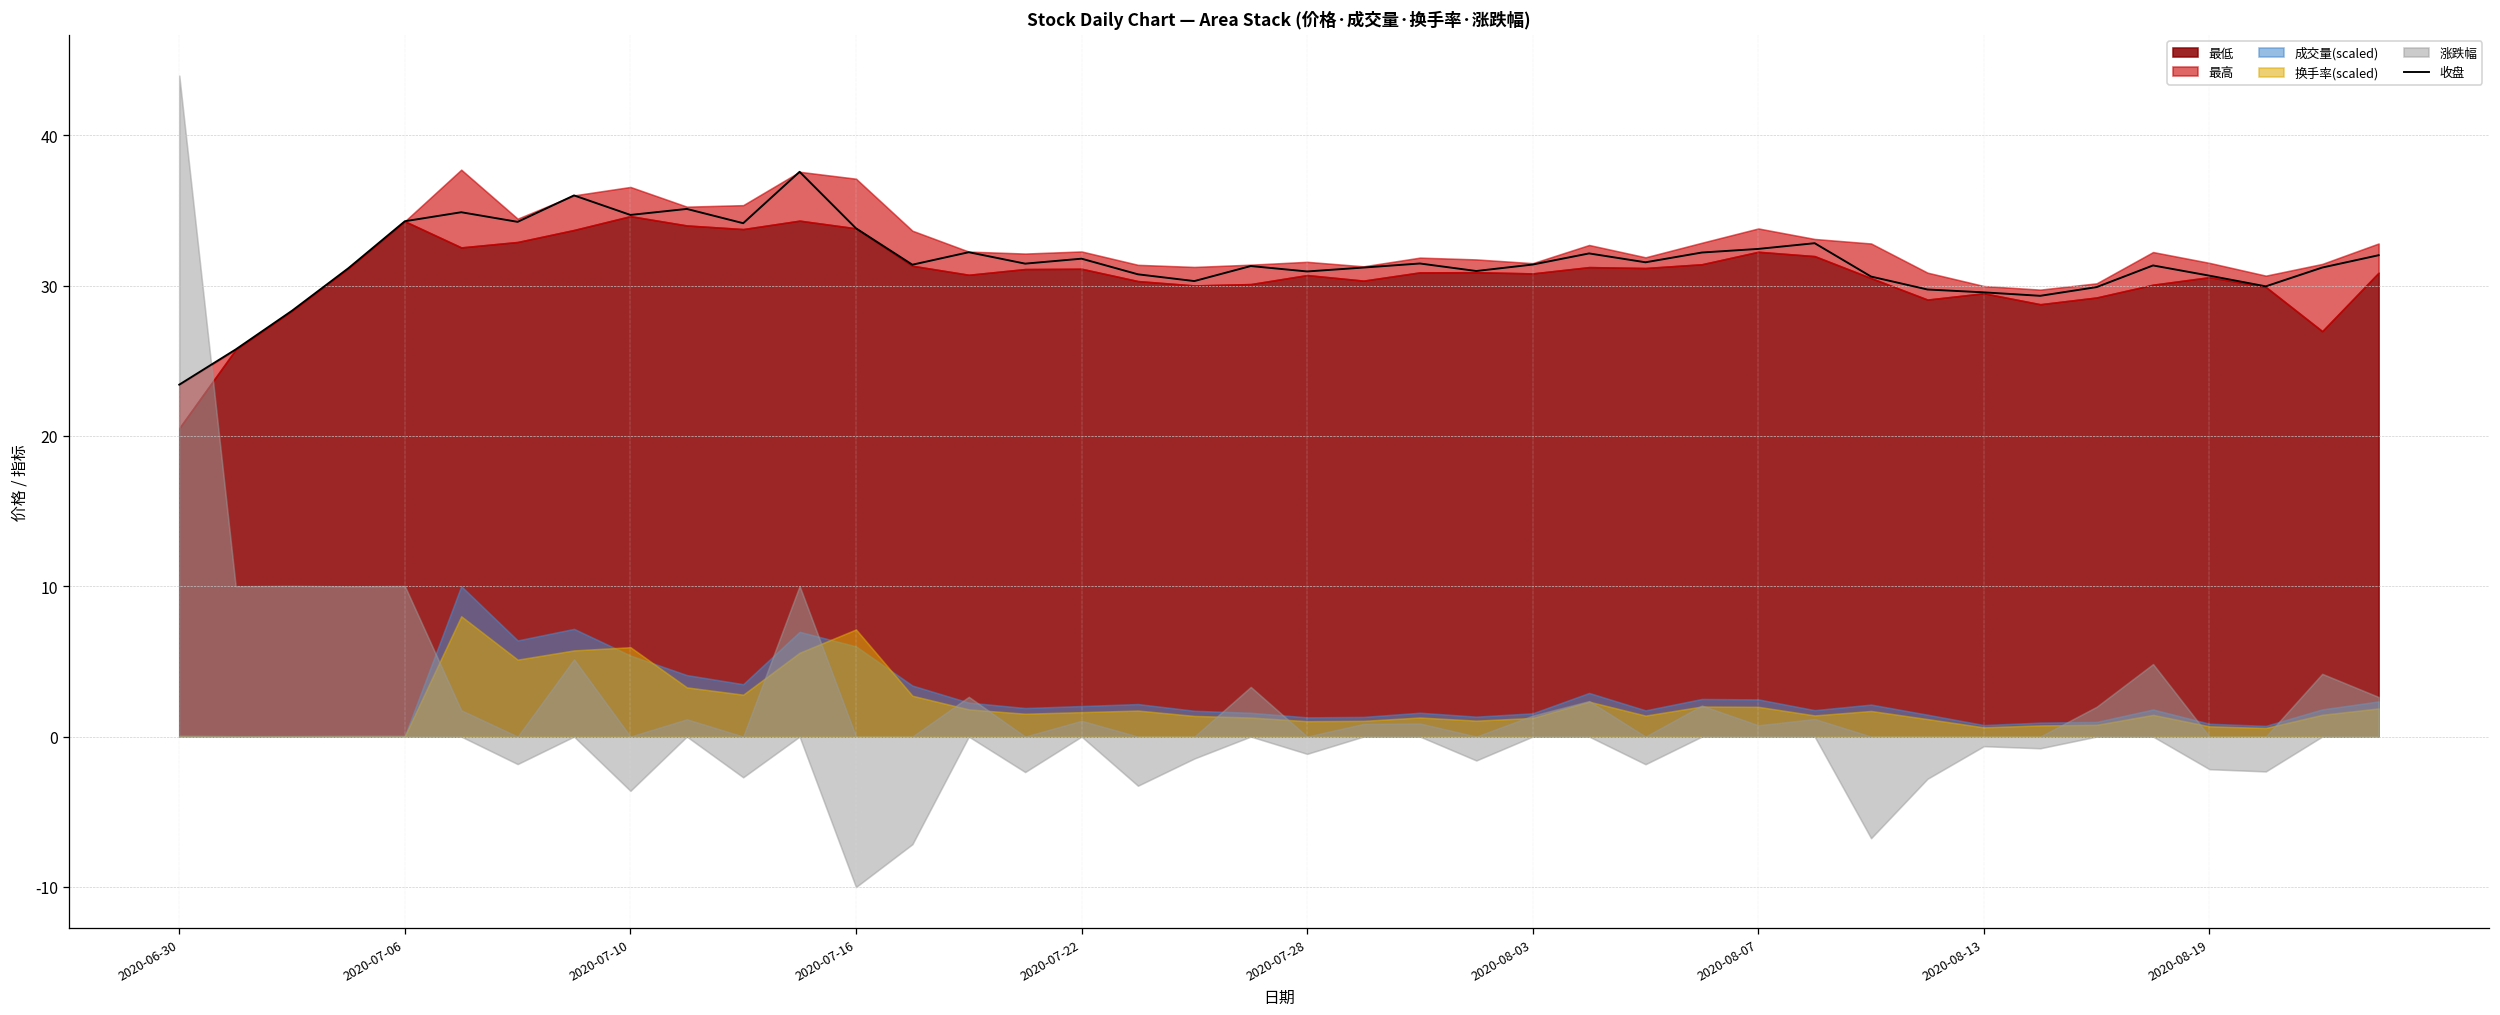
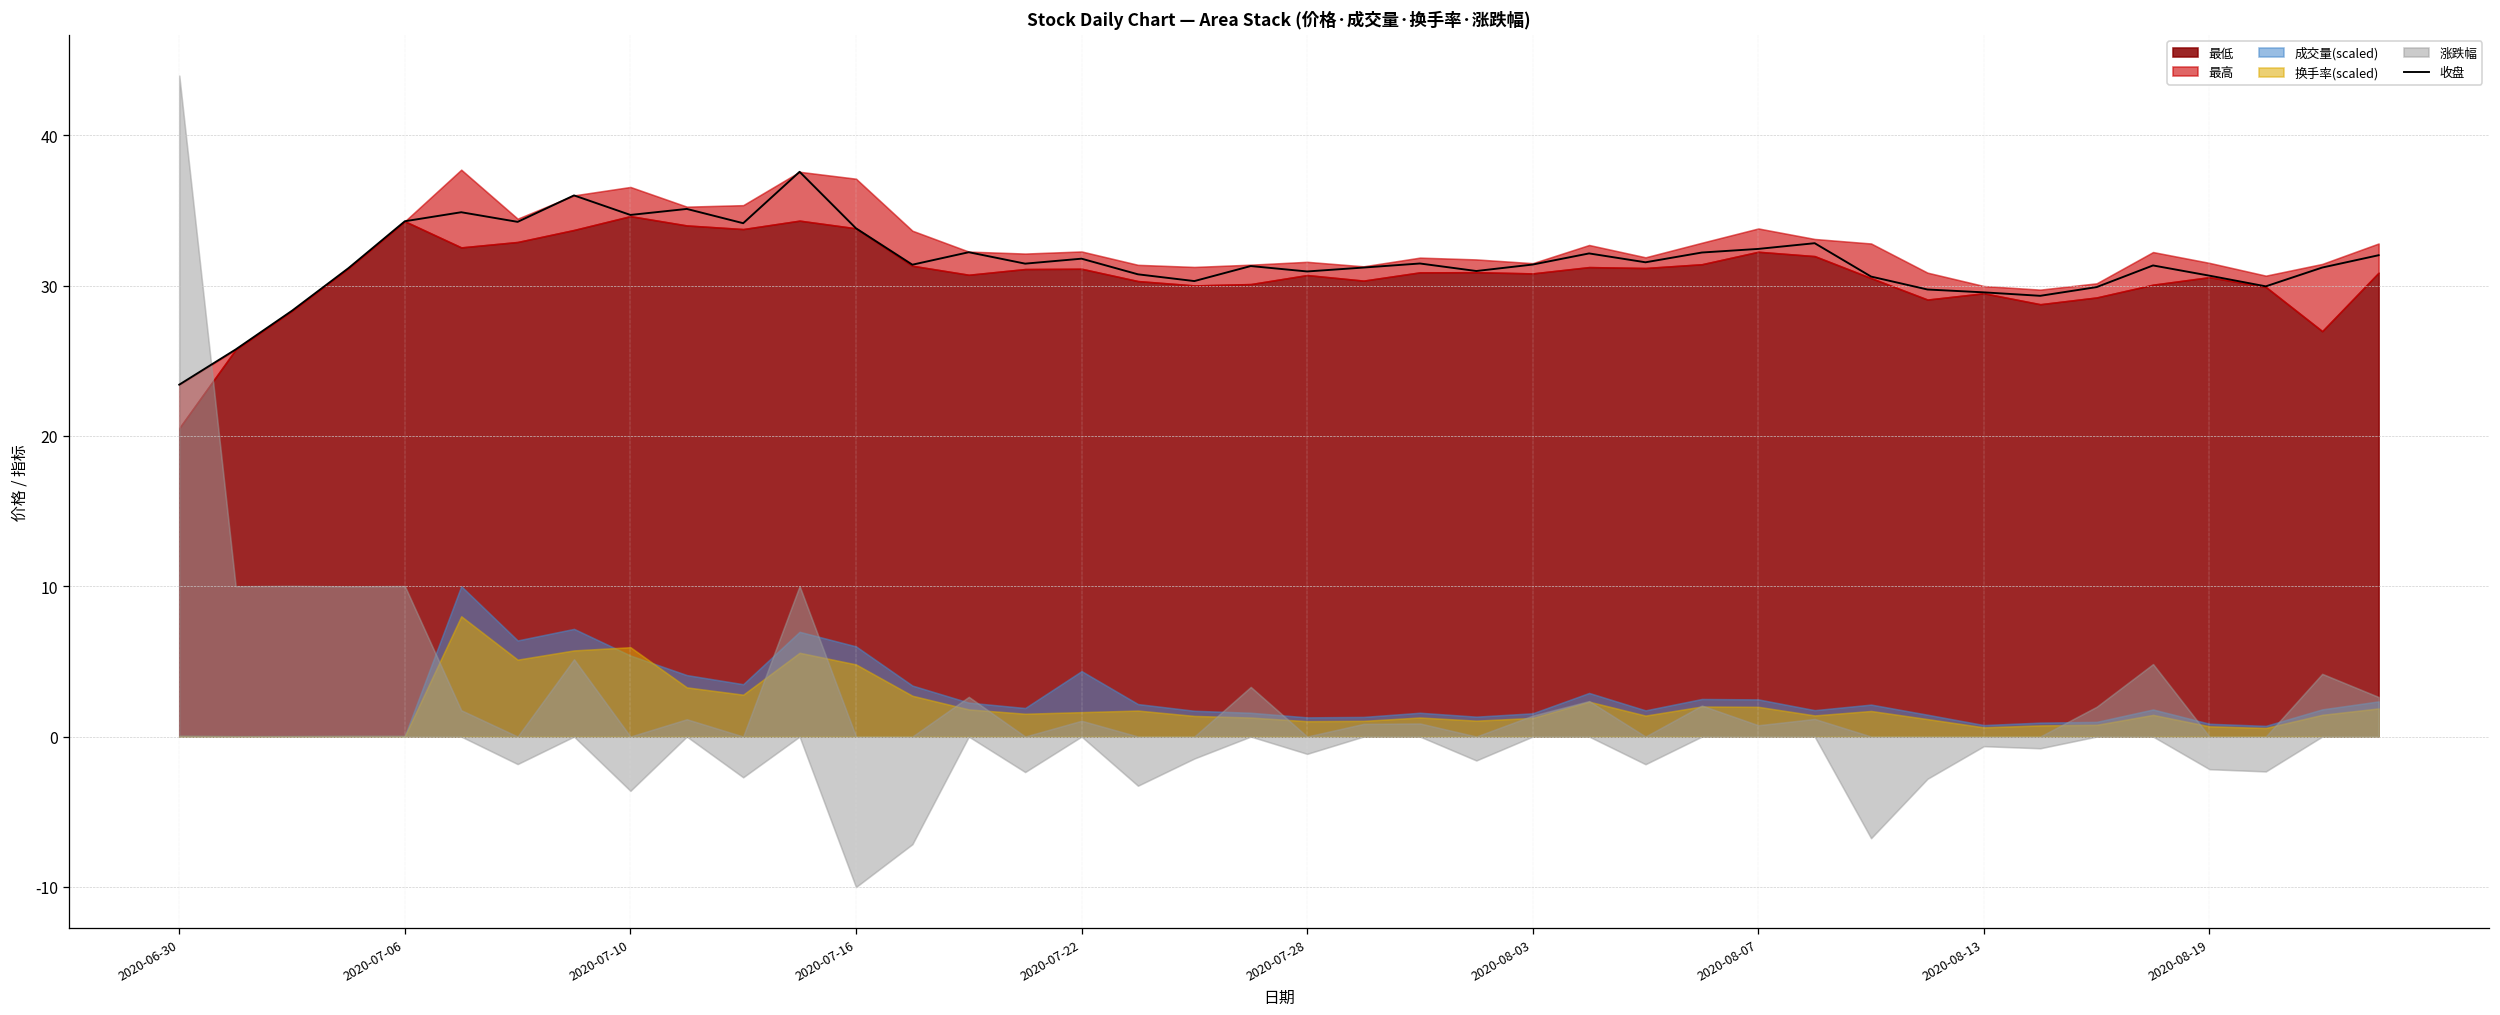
换手率(scaled), 2020-07-16: 7.1 -> 4.8
成交量(scaled), 2020-07-22: 2.0 -> 4.4
